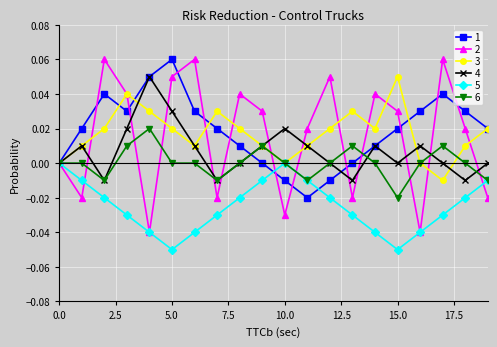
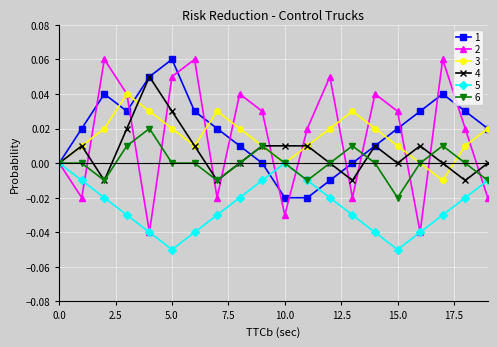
1, 10.0: -0.01 -> -0.02
4, 10.0: 0.02 -> 0.01
3, 15.0: 0.05 -> 0.01
